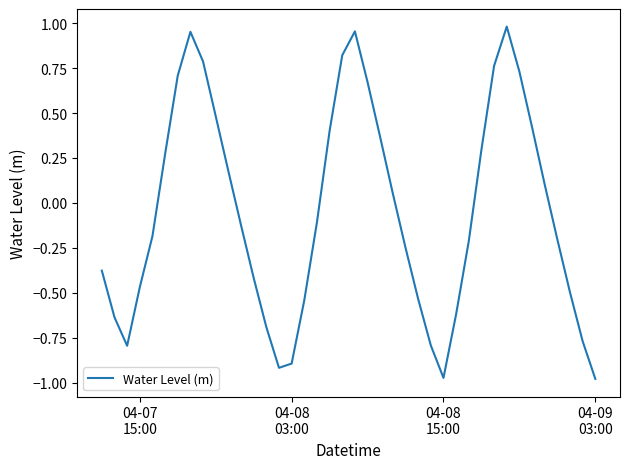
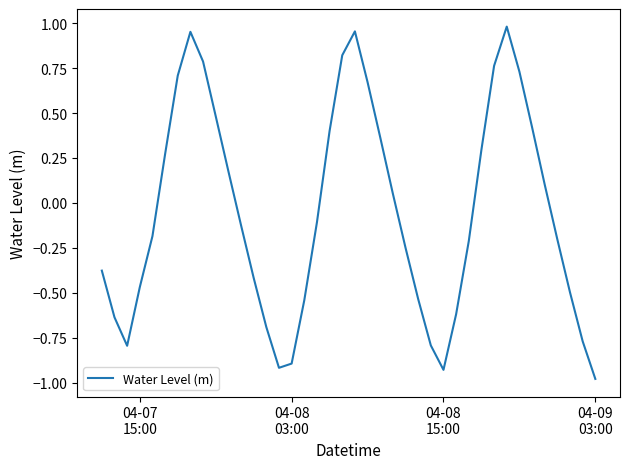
04-08 15:00: -0.97 -> -0.93
